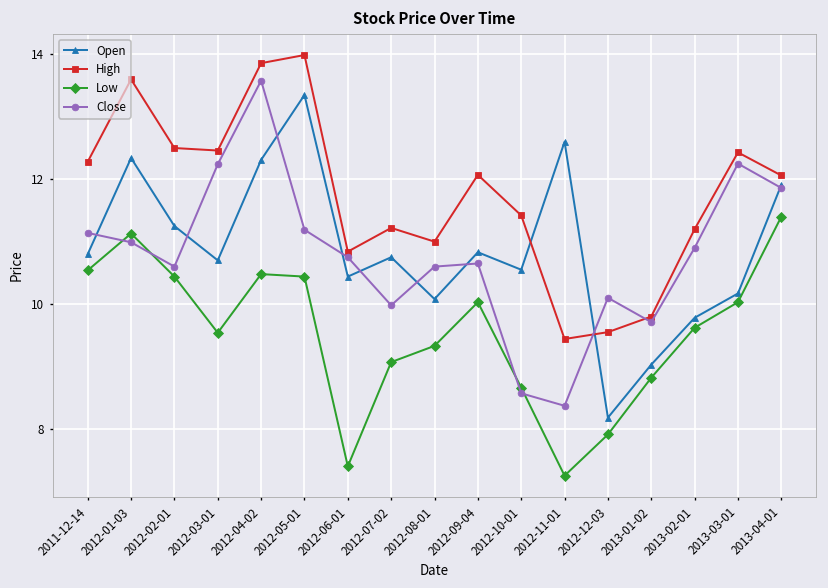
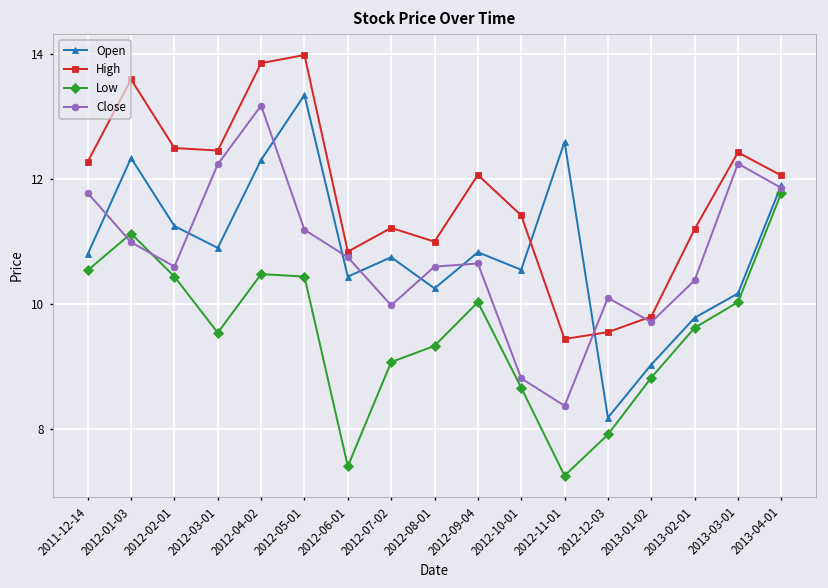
Close, 2011-12-14: 11.1 -> 11.8
Open, 2012-03-01: 10.7 -> 10.9
Close, 2012-04-02: 13.6 -> 13.2
Open, 2012-08-01: 10.1 -> 10.3
Close, 2012-10-01: 8.6 -> 8.8
Close, 2013-02-01: 10.9 -> 10.4
Low, 2013-04-01: 11.4 -> 11.8
